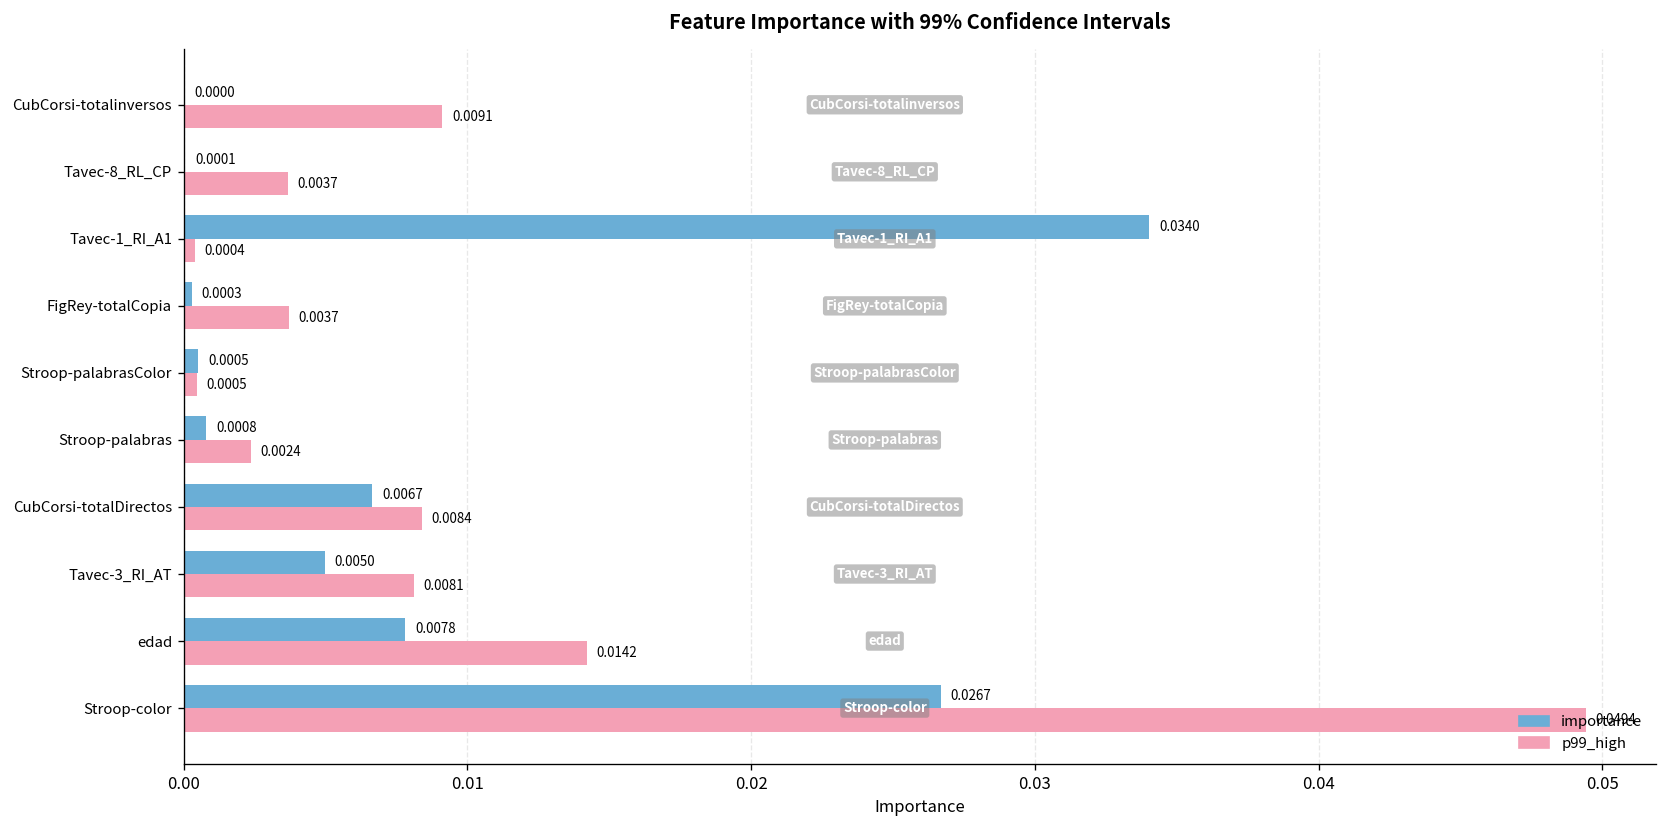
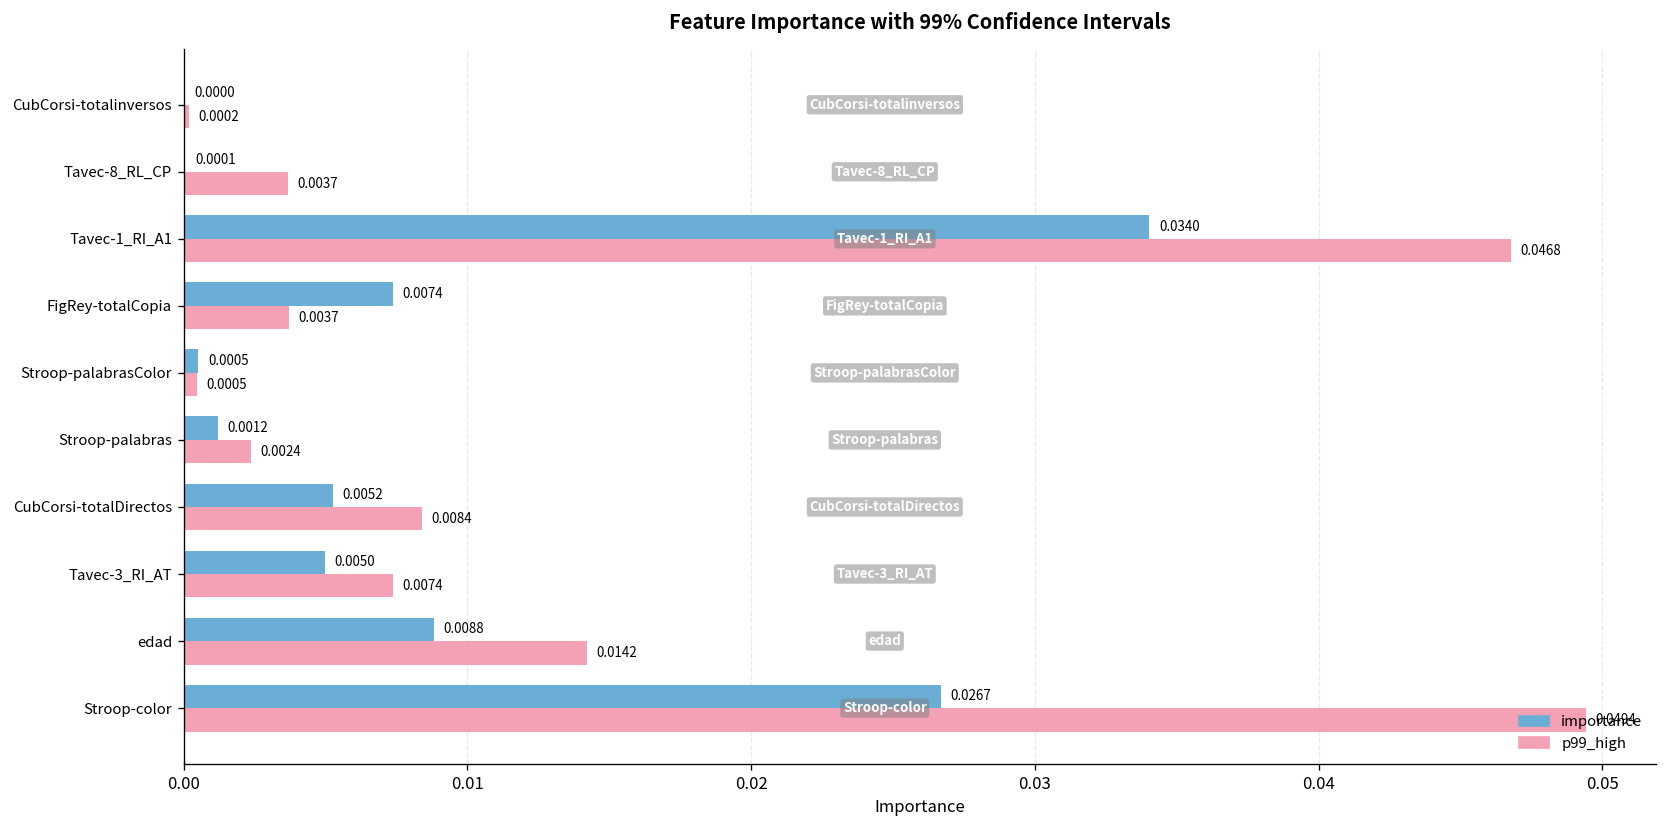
p99_high, CubCorsi-totalinversos: 0.0091 -> 0.0002
p99_high, Tavec-1_RI_A1: 0.0004 -> 0.0468
importance, FigRey-totalCopia: 0.0003 -> 0.0074
importance, Stroop-palabras: 0.0008 -> 0.0012
importance, CubCorsi-totalDirectos: 0.0067 -> 0.0052
p99_high, Tavec-3_RI_AT: 0.0081 -> 0.0074
importance, edad: 0.0078 -> 0.0088
